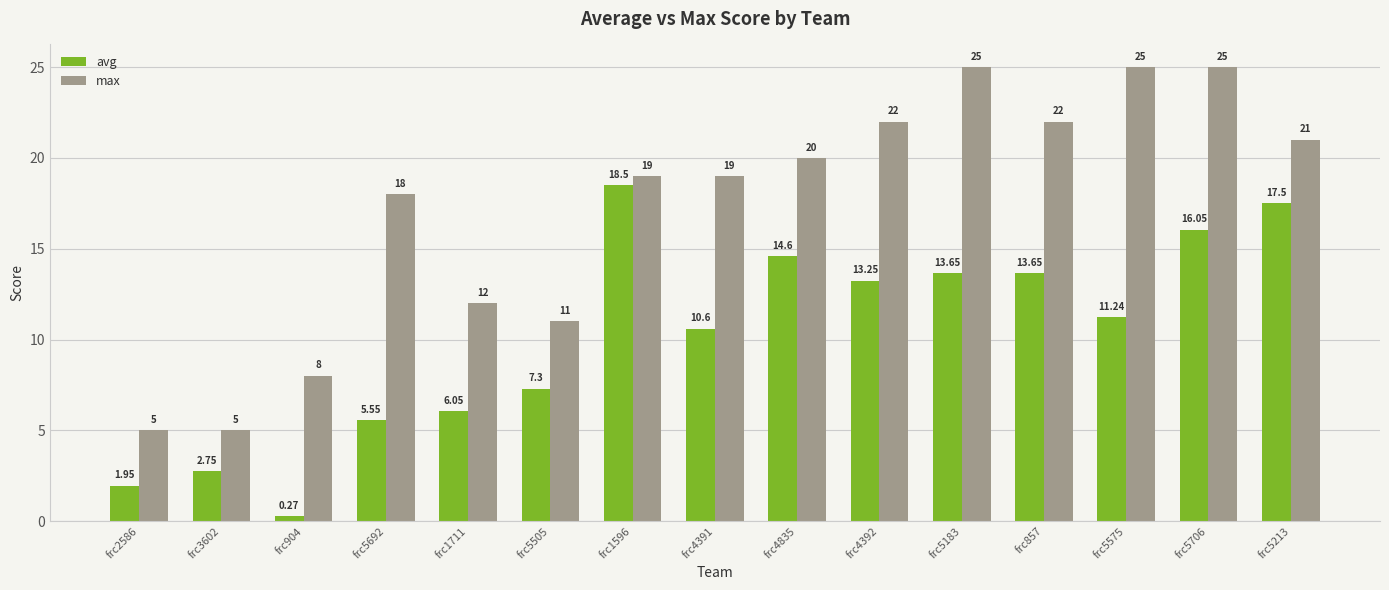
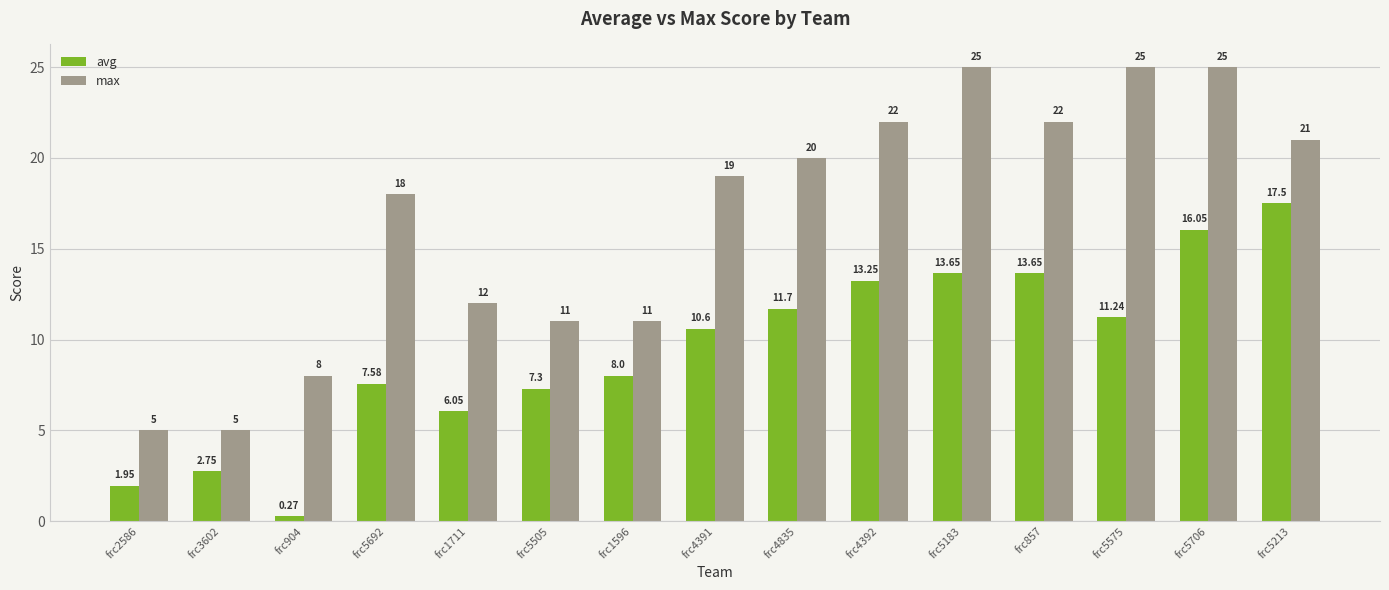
avg, frc5692: 5.55 -> 7.58
avg, frc1596: 18.5 -> 8.0
max, frc1596: 19 -> 11
avg, frc4835: 14.6 -> 11.7
